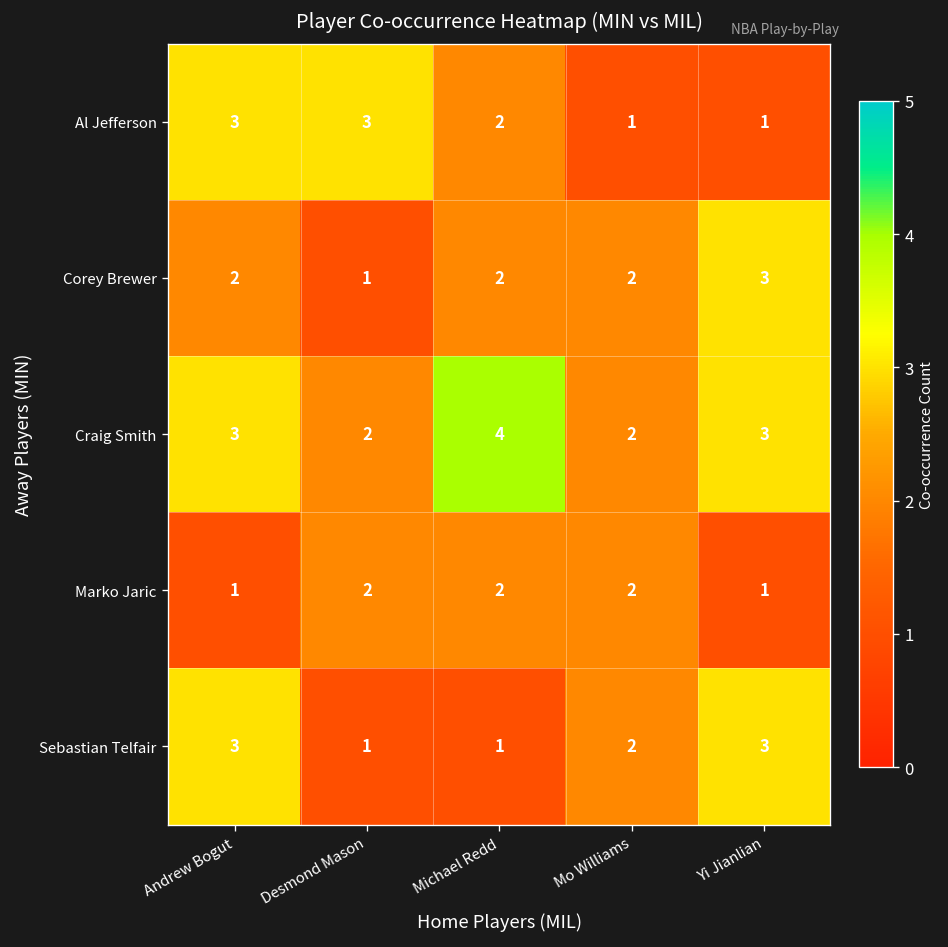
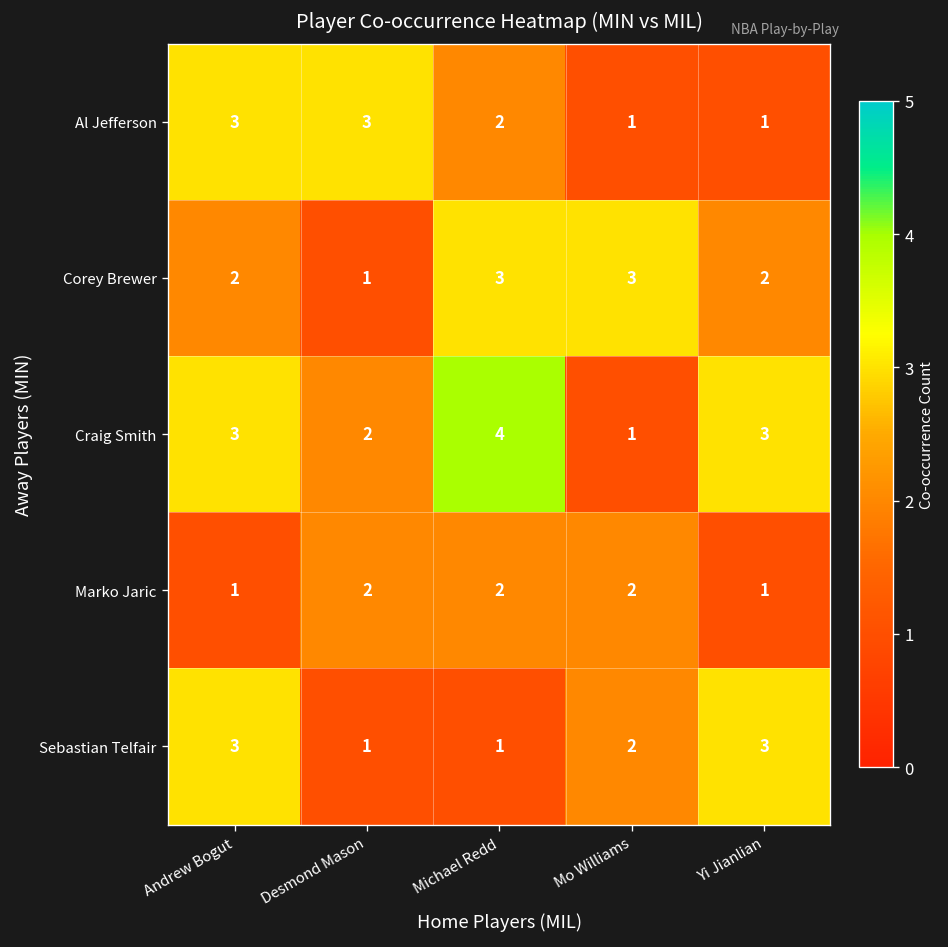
Corey Brewer, Michael Redd: 2 -> 3
Corey Brewer, Mo Williams: 2 -> 3
Corey Brewer, Yi Jianlian: 3 -> 2
Craig Smith, Mo Williams: 2 -> 1
